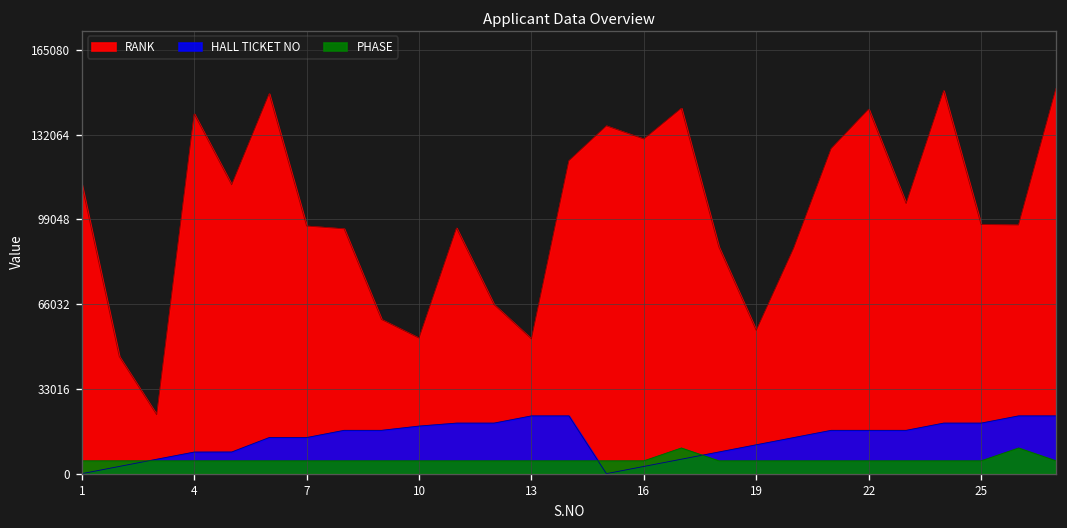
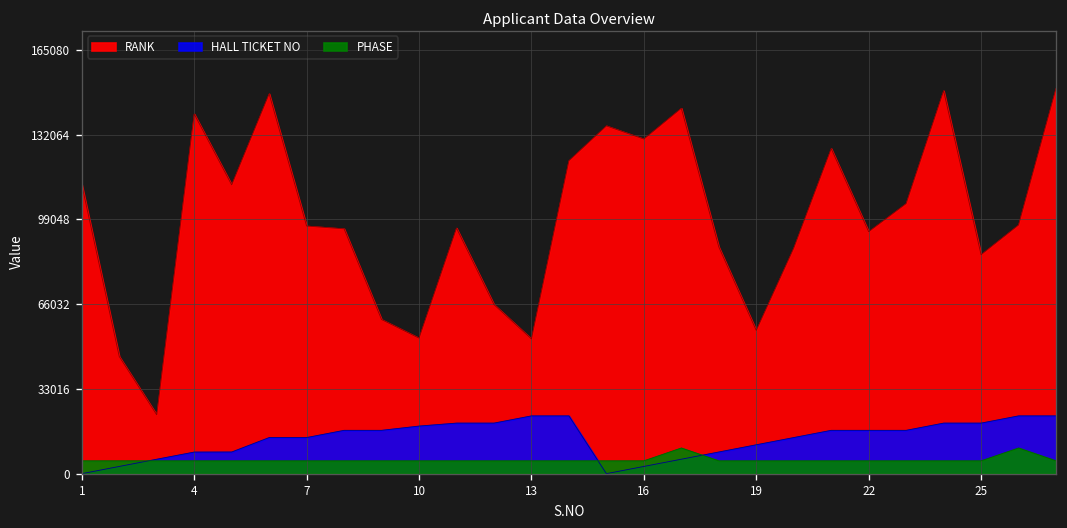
RANK, 22: 142000 -> 94000
RANK, 25: 97000 -> 85000
